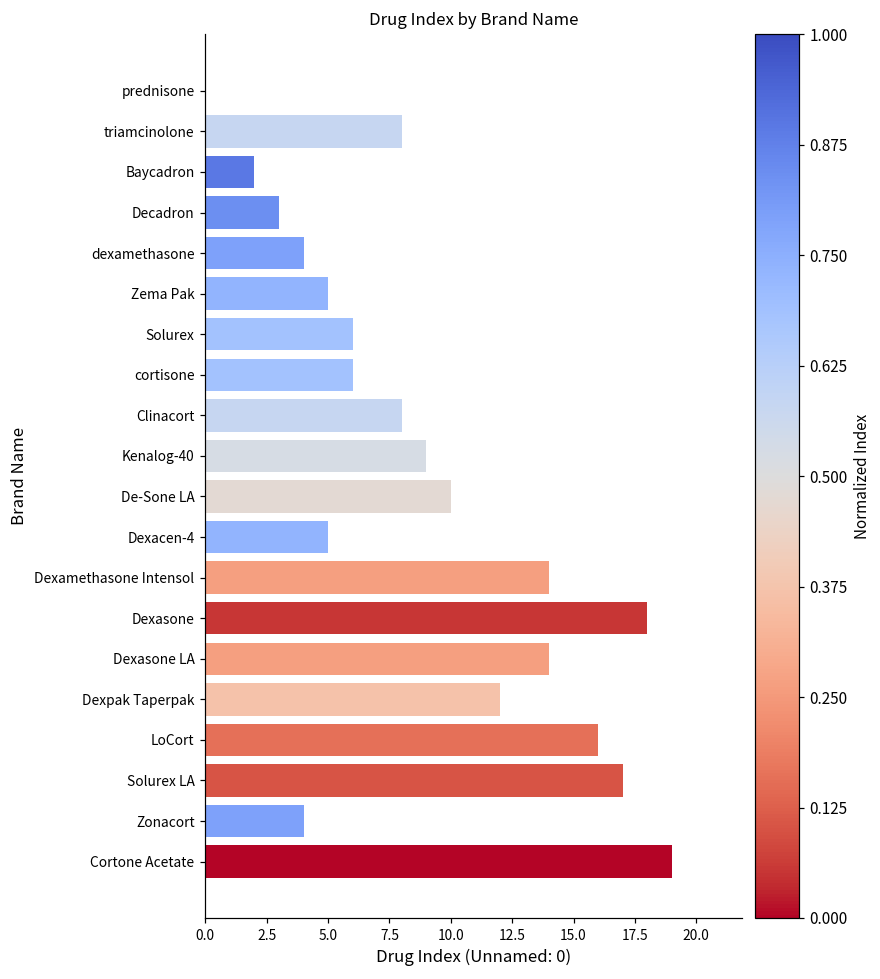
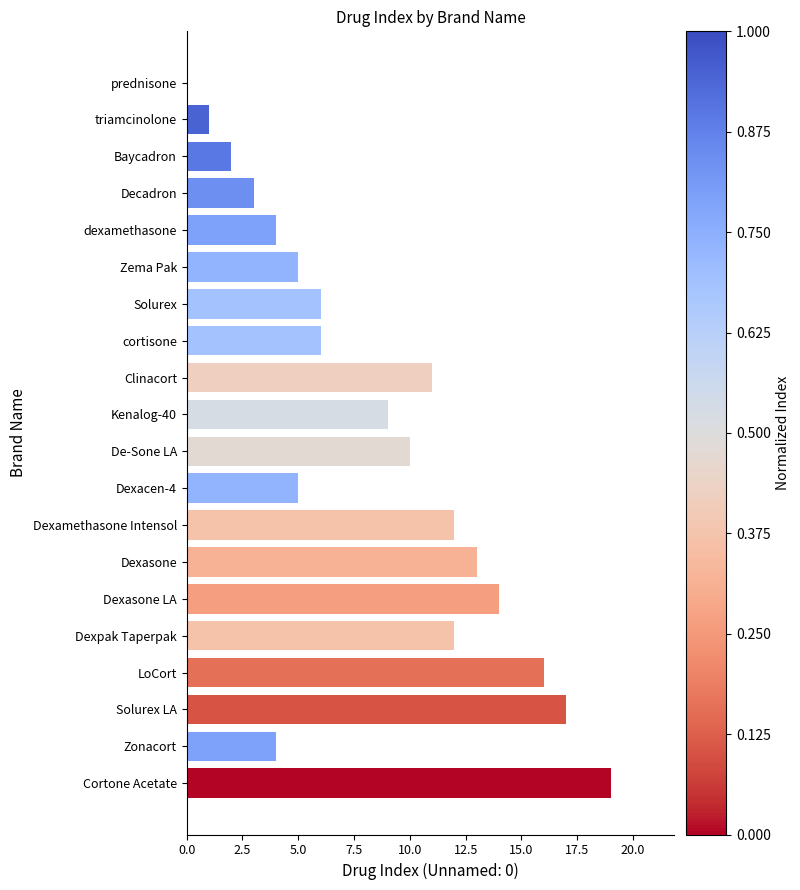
triamcinolone: 8 -> 1
Clinacort: 8 -> 11
Dexamethasone Intensol: 14 -> 12
Dexasone: 18 -> 13
